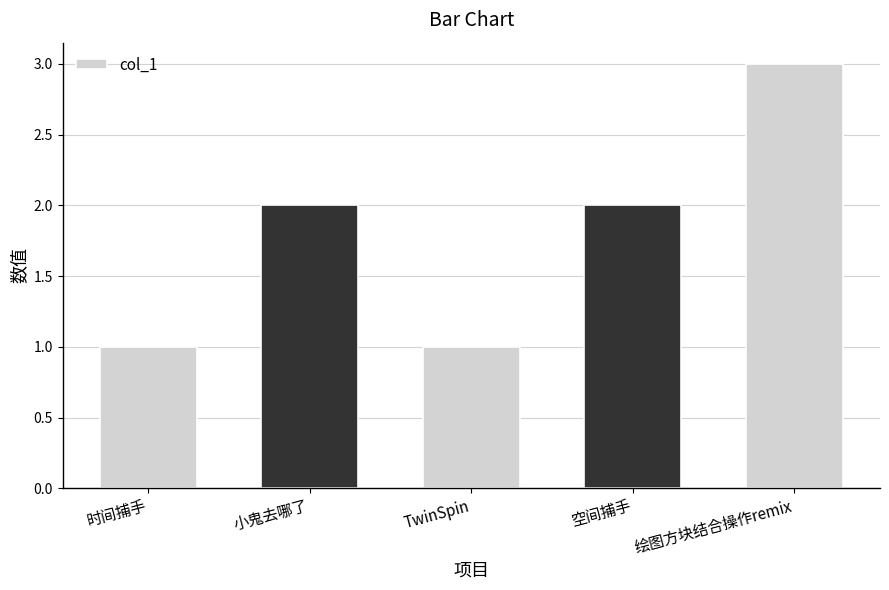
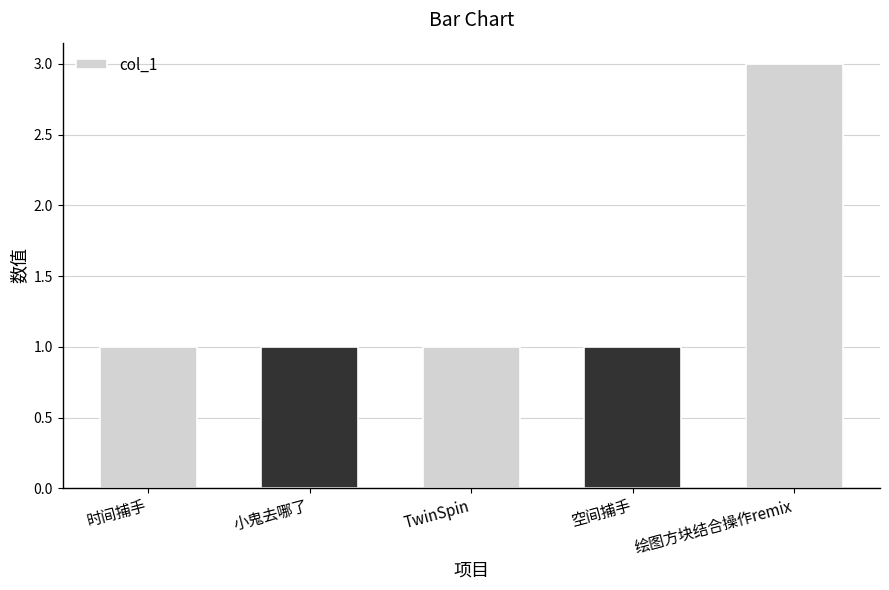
小鬼去哪了: 2 -> 1
空间捕手: 2 -> 1
